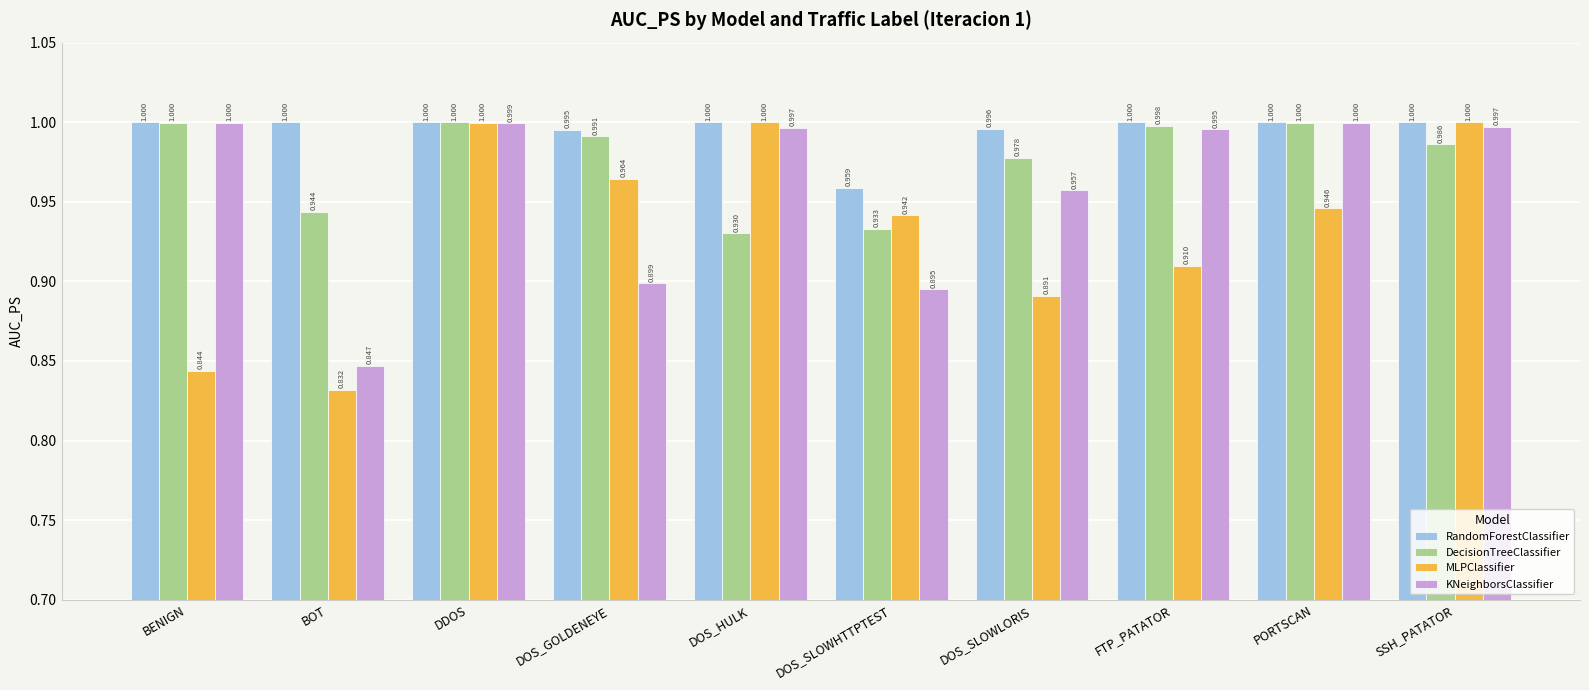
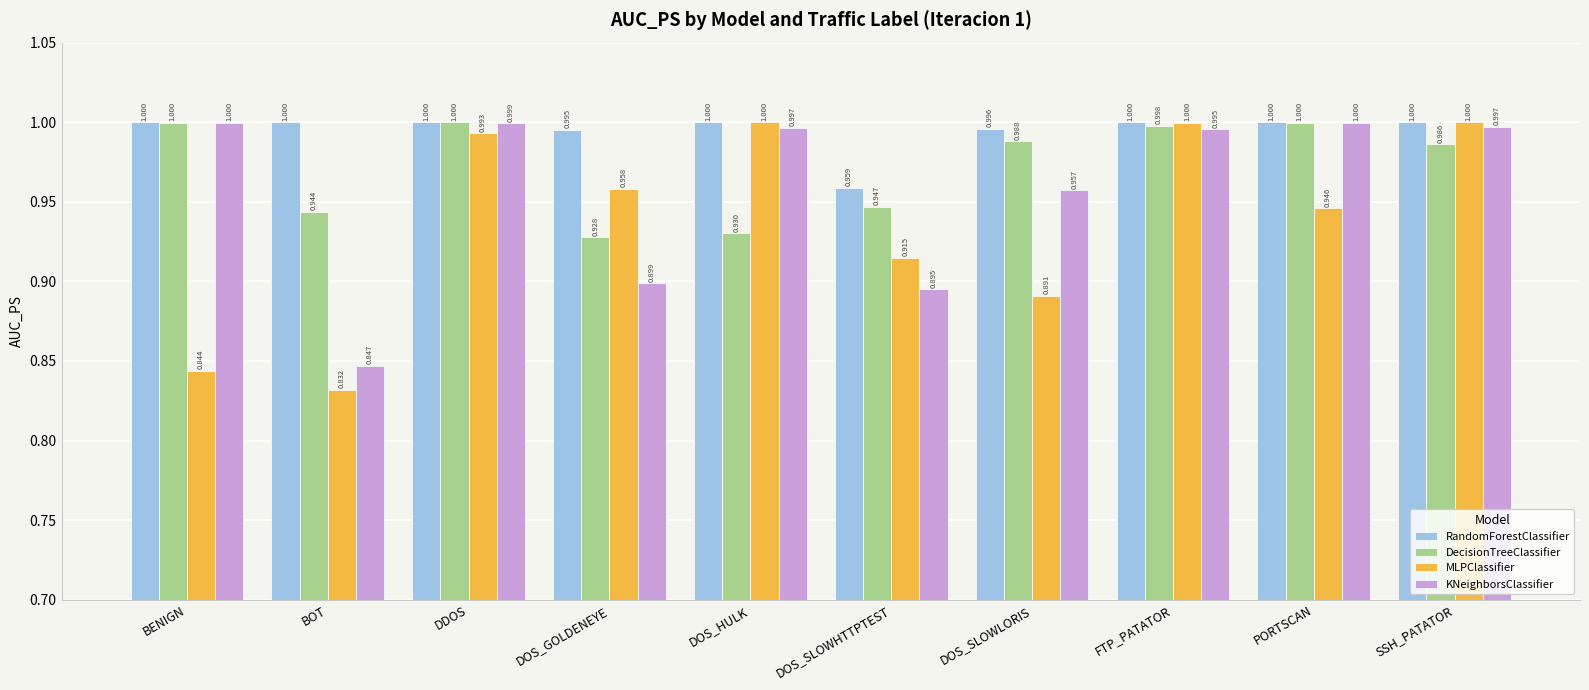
MLPClassifier, DDOS: 1.000 -> 0.993
DecisionTreeClassifier, DOS_GOLDENEYE: 0.991 -> 0.928
MLPClassifier, DOS_GOLDENEYE: 0.964 -> 0.958
DecisionTreeClassifier, DOS_SLOWHTTPTEST: 0.933 -> 0.947
MLPClassifier, DOS_SLOWHTTPTEST: 0.942 -> 0.915
DecisionTreeClassifier, DOS_SLOWLORIS: 0.978 -> 0.988
MLPClassifier, FTP_PATATOR: 0.910 -> 1.000
